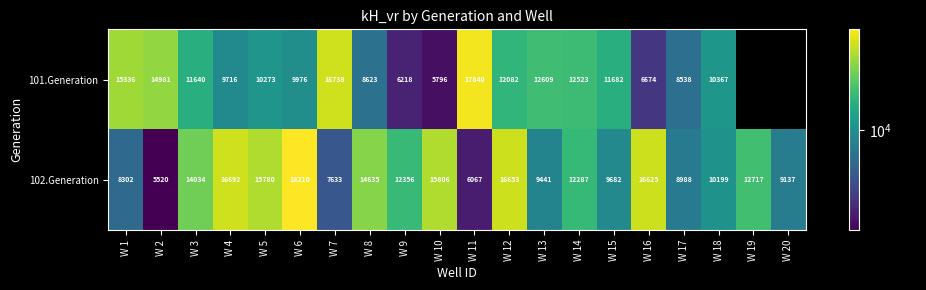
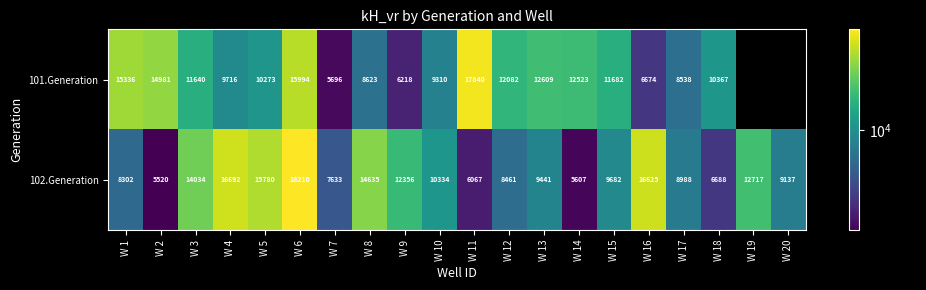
101.Generation, W 6: 9976 -> 15994
101.Generation, W 7: 16738 -> 5696
101.Generation, W 10: 5796 -> 9310
102.Generation, W 10: 15806 -> 10334
102.Generation, W 12: 16653 -> 8461
102.Generation, W 14: 12287 -> 5607
102.Generation, W 18: 10199 -> 6688
